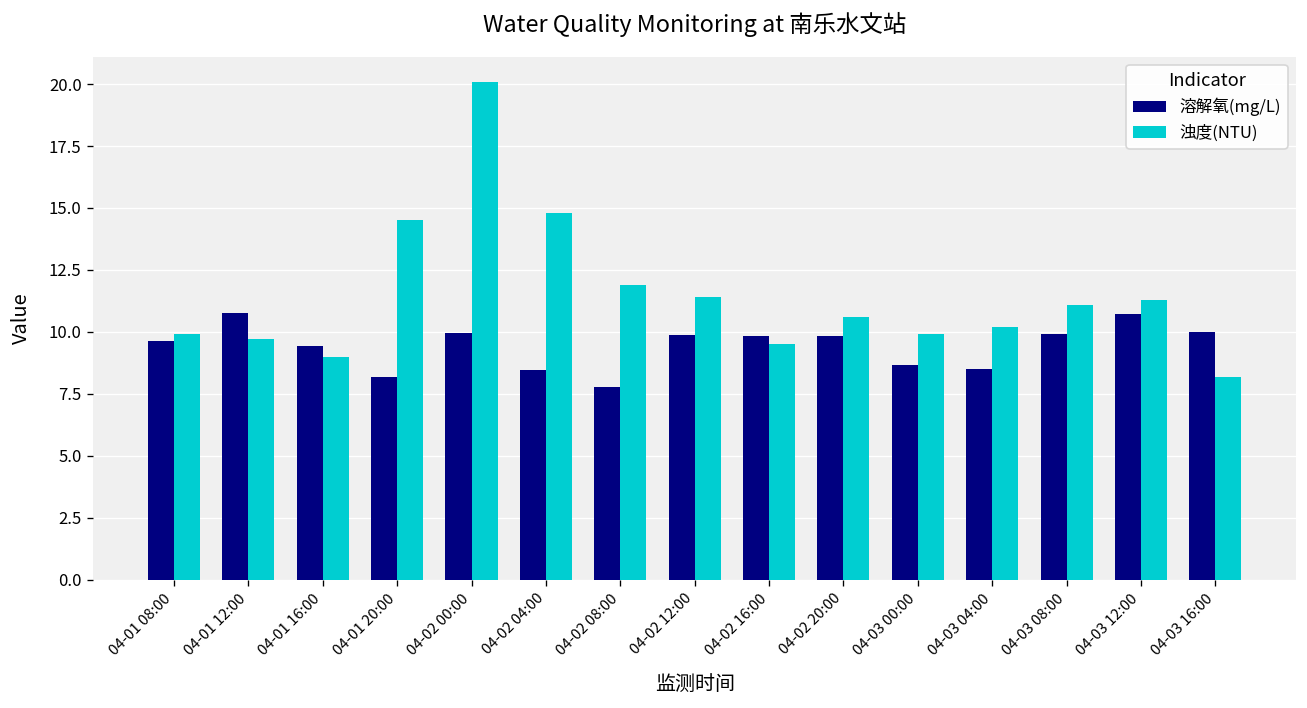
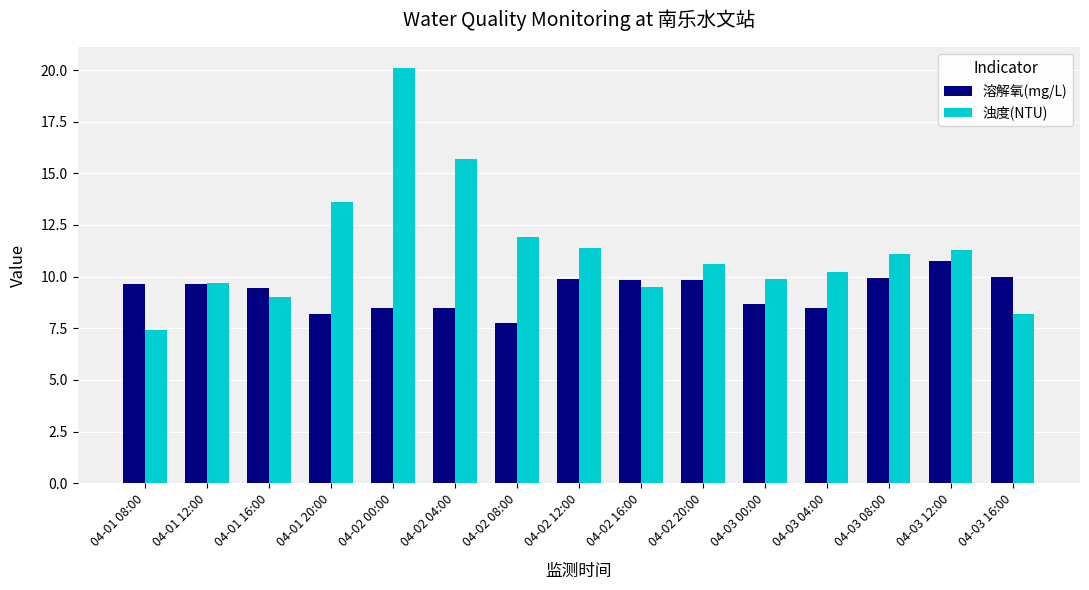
浊度(NTU), 04-01 08:00: 9.9 -> 7.4
溶解氧(mg/L), 04-01 12:00: 10.8 -> 9.6
浊度(NTU), 04-01 20:00: 14.5 -> 13.6
溶解氧(mg/L), 04-02 00:00: 10.0 -> 8.5
浊度(NTU), 04-02 04:00: 14.8 -> 15.7
